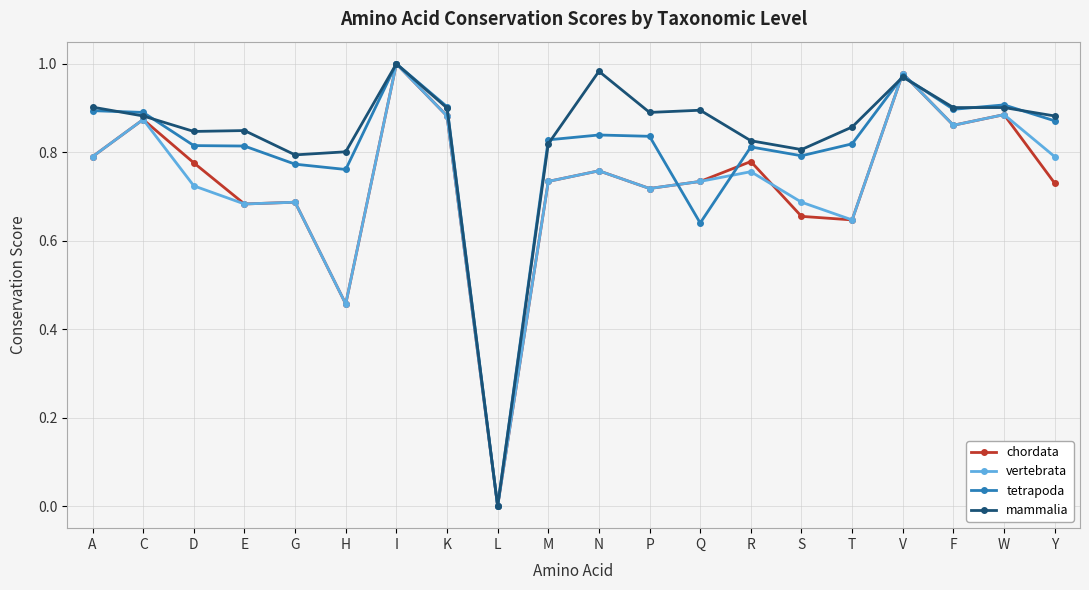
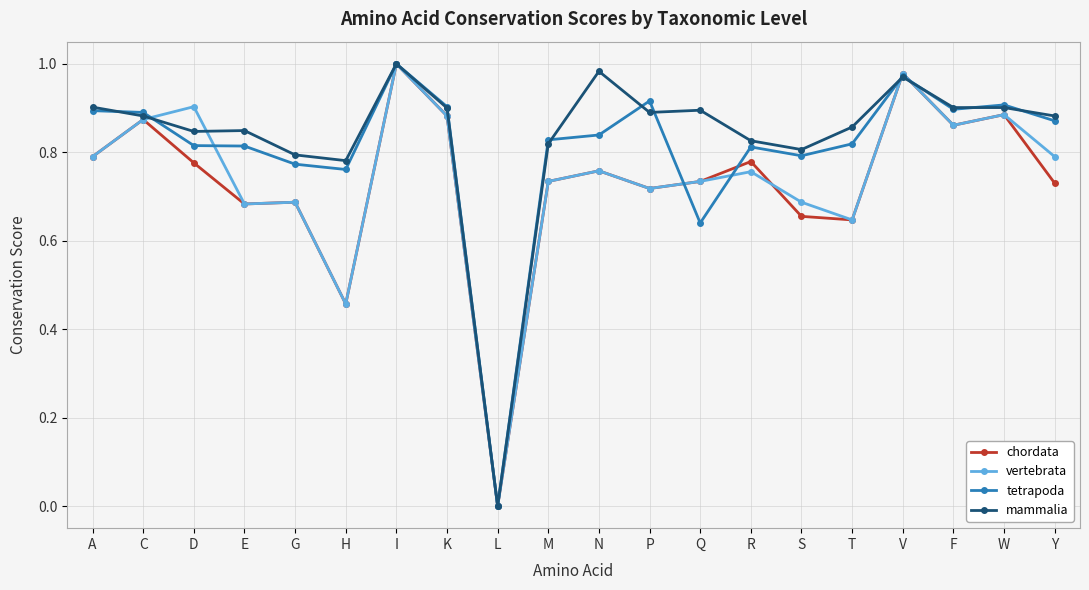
vertebrata, D: 0.72 -> 0.90
mammalia, H: 0.80 -> 0.78
tetrapoda, P: 0.84 -> 0.92
